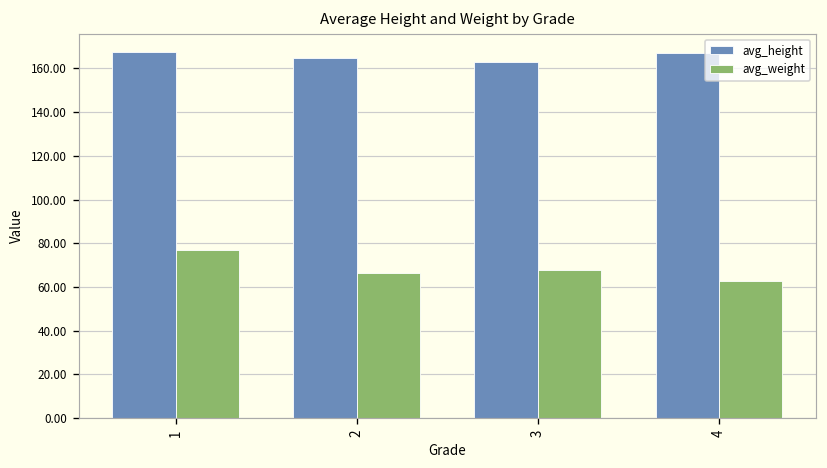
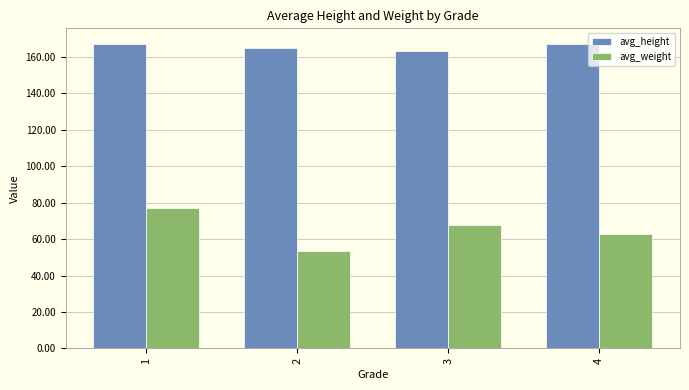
avg_weight, 2: 67 -> 53
